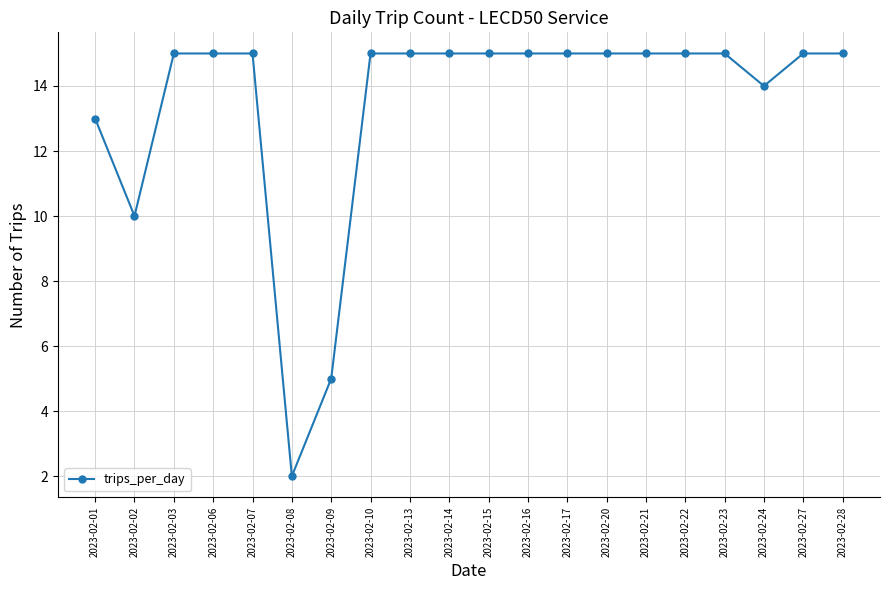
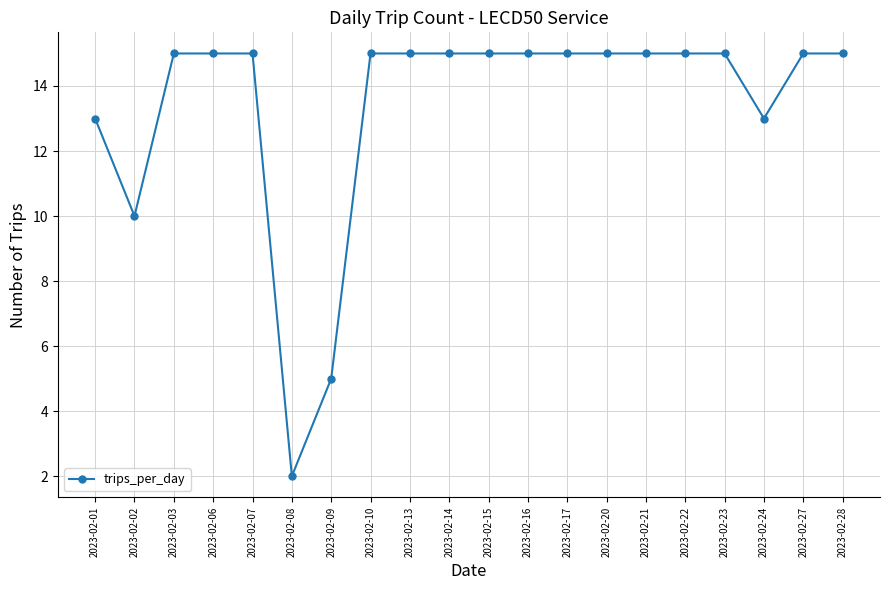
2023-02-24: 14 -> 13
